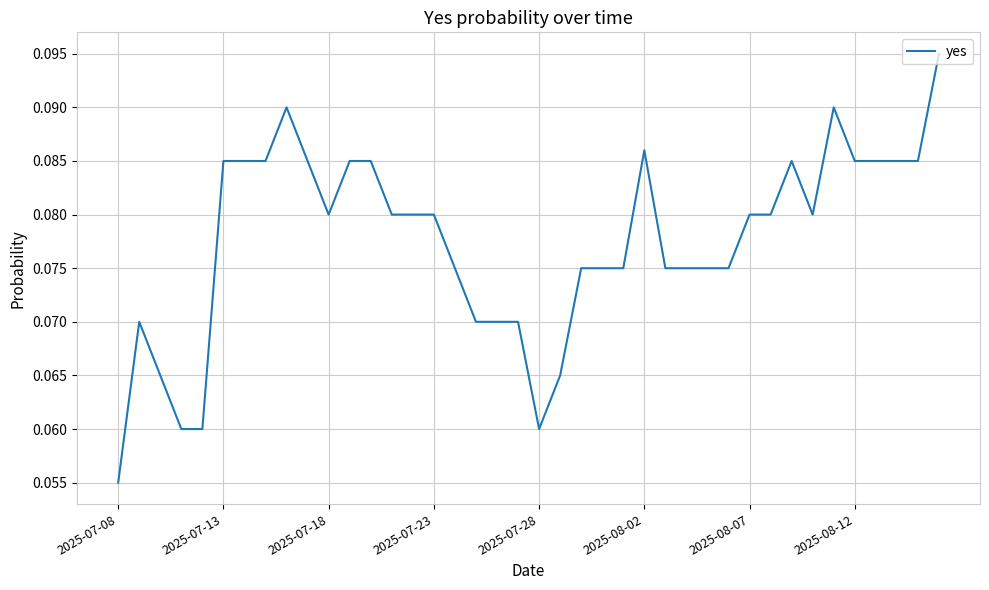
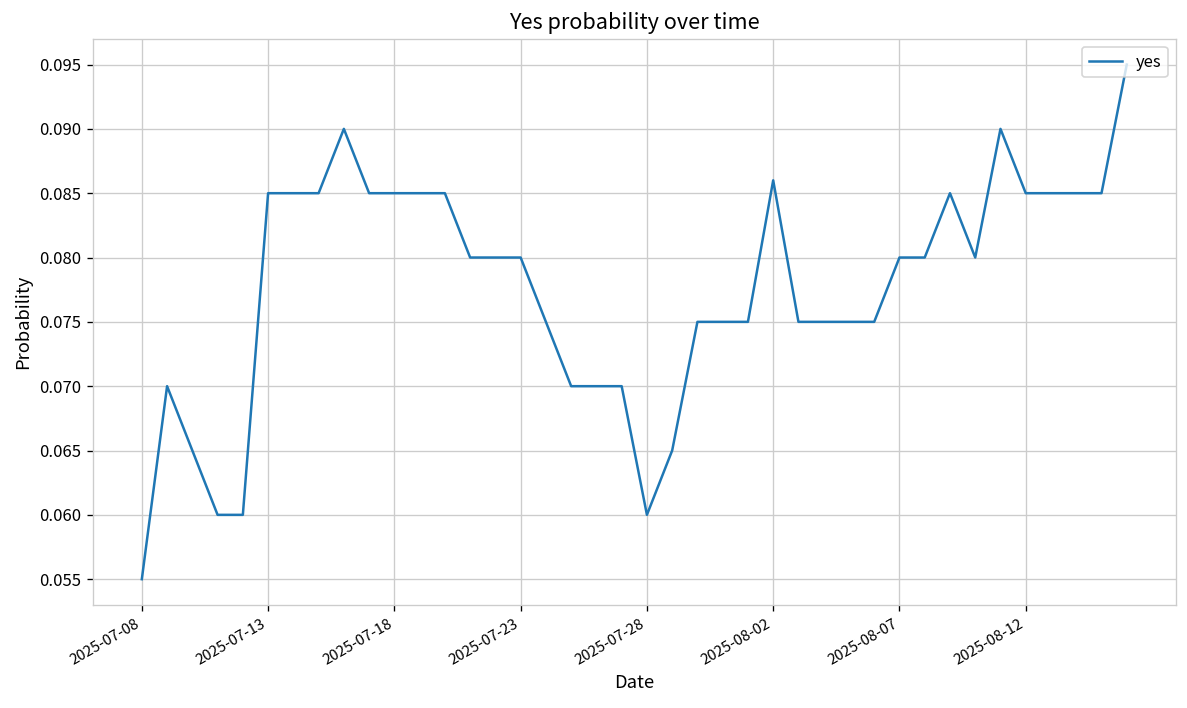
2025-07-18: 0.080 -> 0.085
